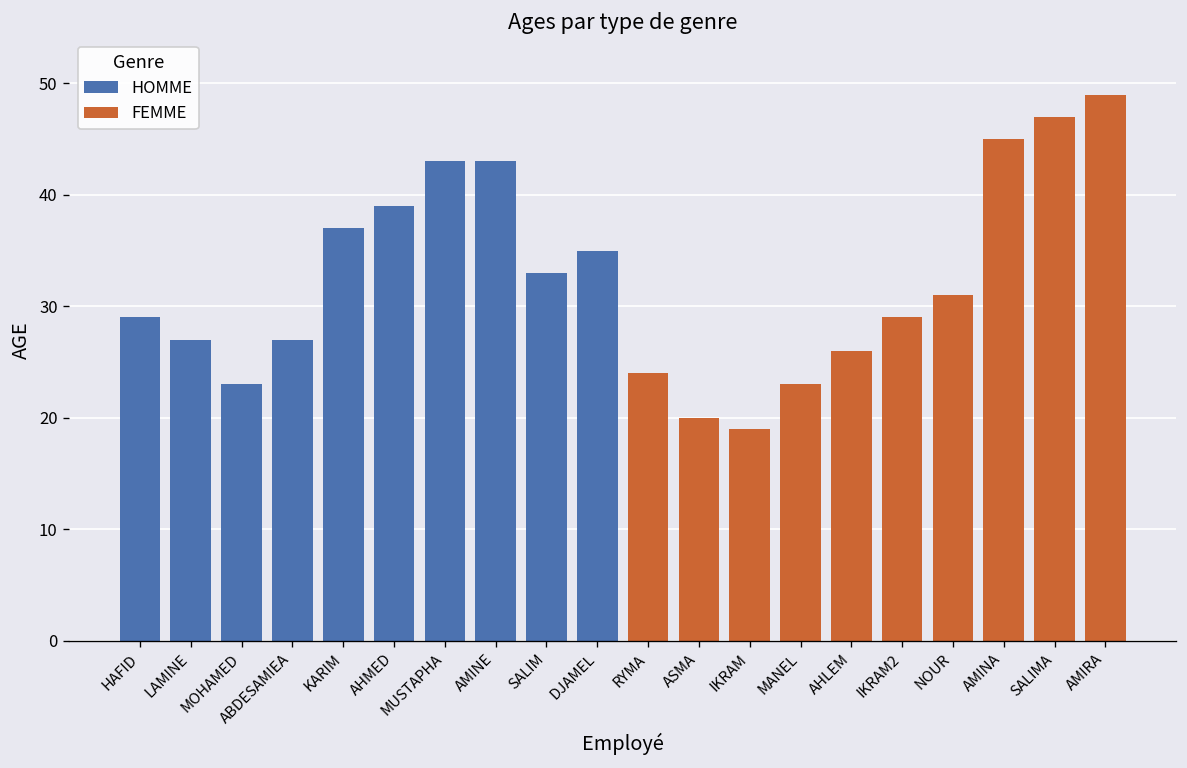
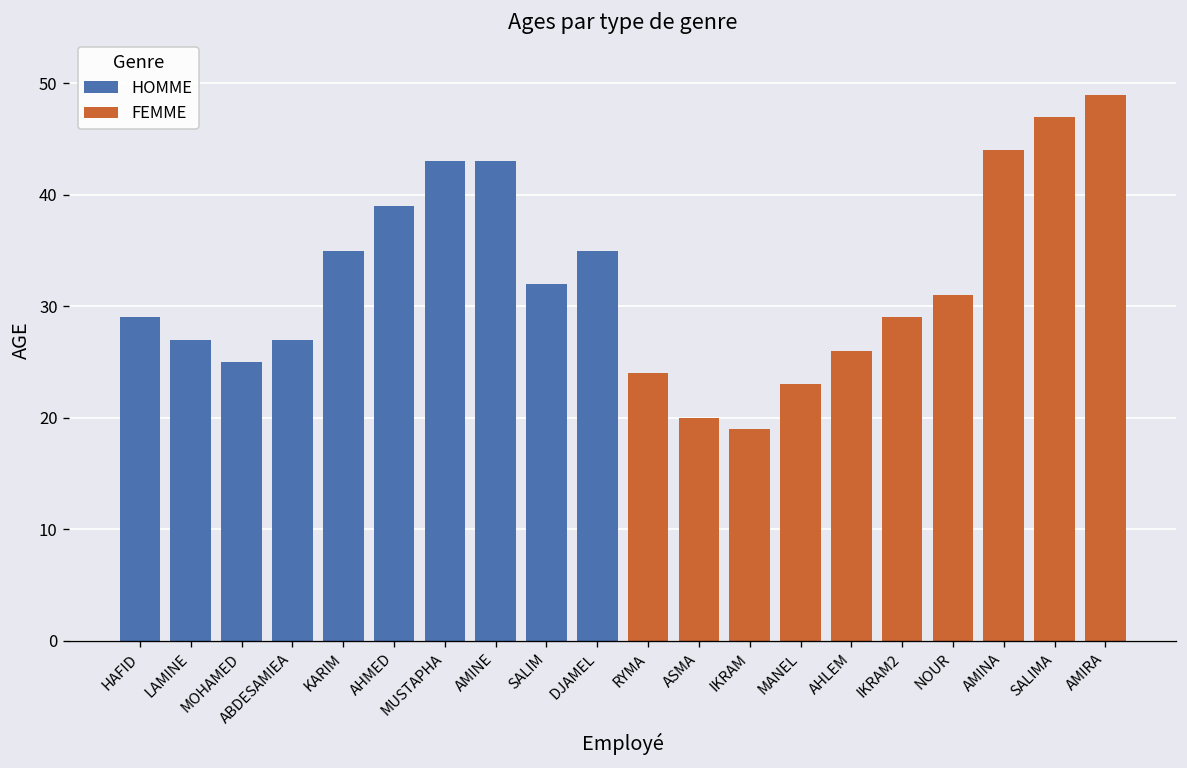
HOMME, MOHAMED: 23 -> 25
HOMME, KARIM: 37 -> 35
HOMME, SALIM: 33 -> 32
FEMME, AMINA: 45 -> 44
